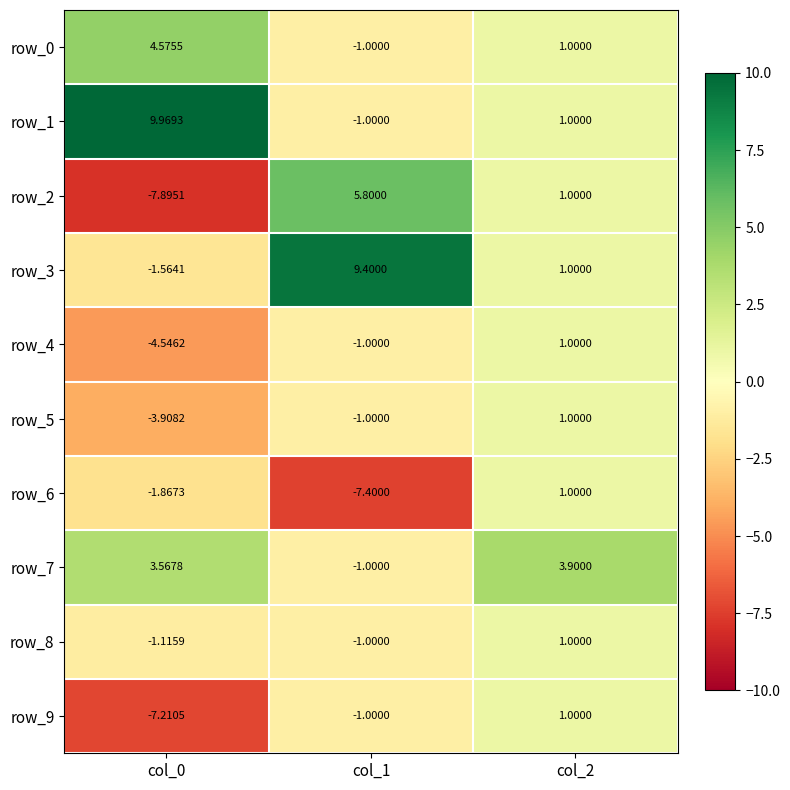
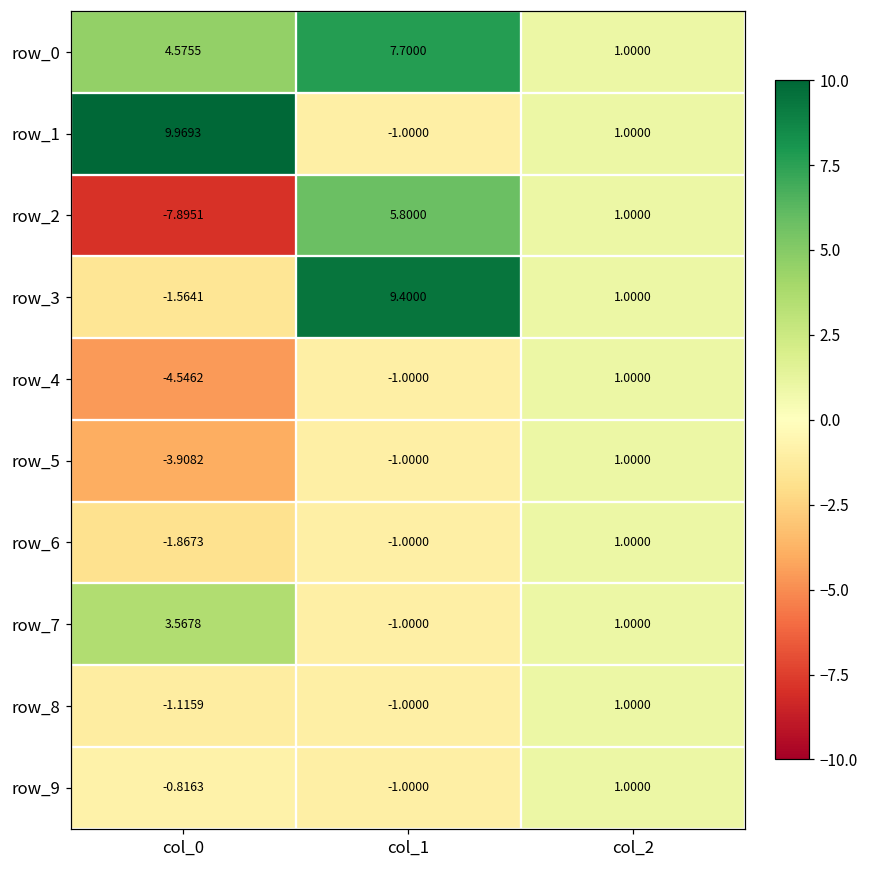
row_0, col_1: -1.0000 -> 7.7000
row_6, col_1: -7.4000 -> -1.0000
row_7, col_2: 3.9000 -> 1.0000
row_9, col_0: -7.2105 -> -0.8163
